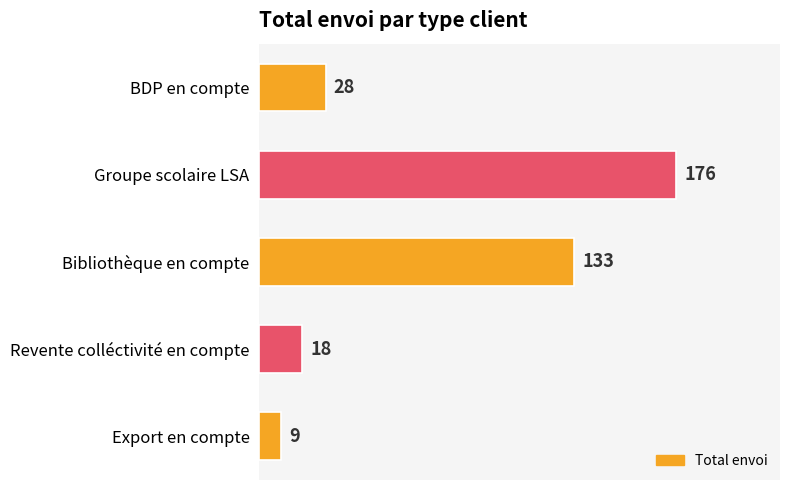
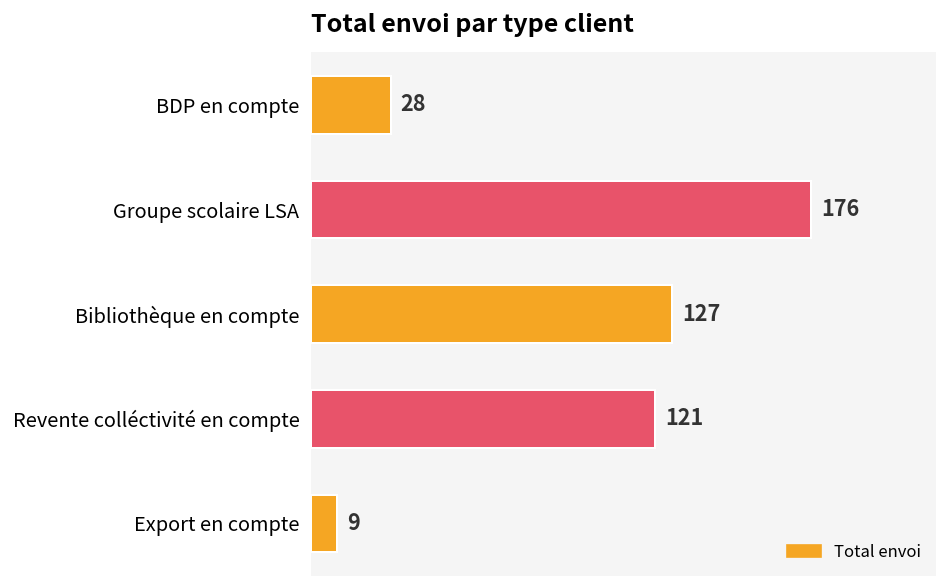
Bibliothèque en compte: 133 -> 127
Revente colléctivité en compte: 18 -> 121
